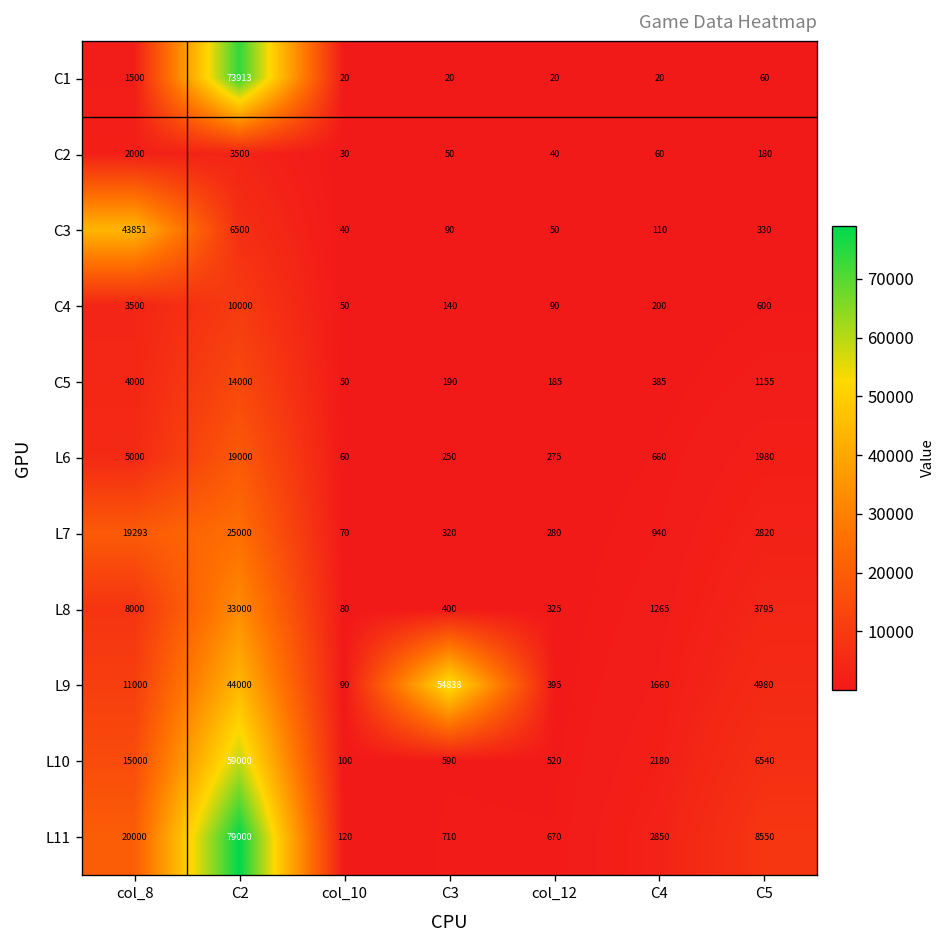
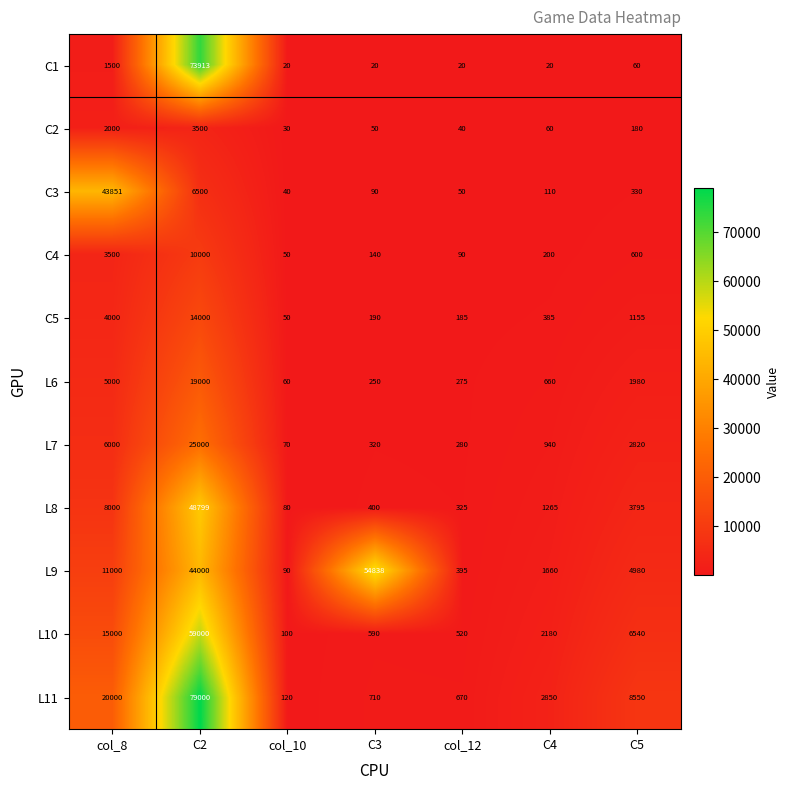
L7, col_8: 19293 -> 6000
L8, C2: 33000 -> 48799
